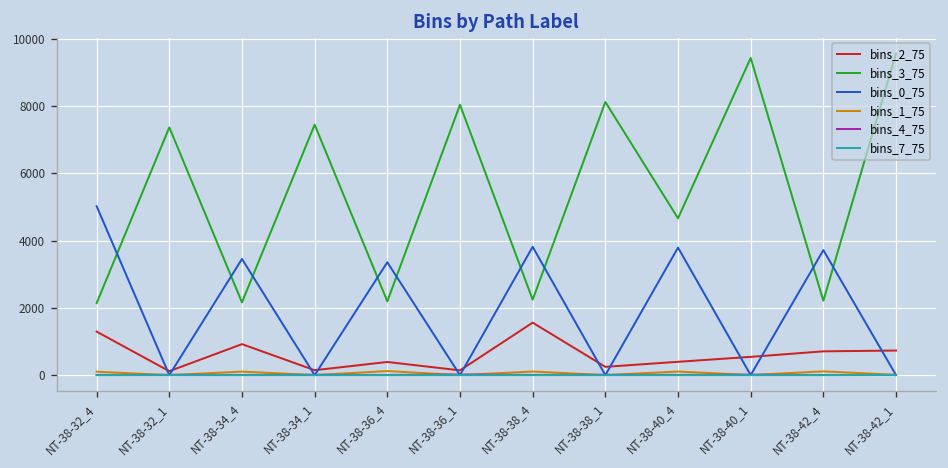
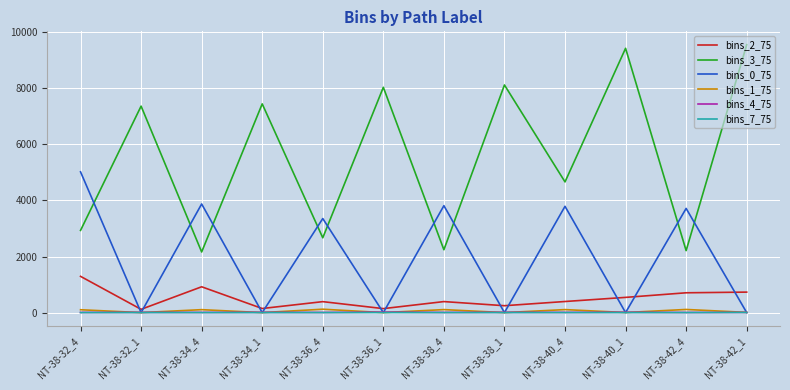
bins_3_75, NT-38-32_4: 2100 -> 2900
bins_0_75, NT-38-34_4: 3500 -> 3900
bins_3_75, NT-38-36_4: 2200 -> 2700
bins_2_75, NT-38-38_4: 1600 -> 400
